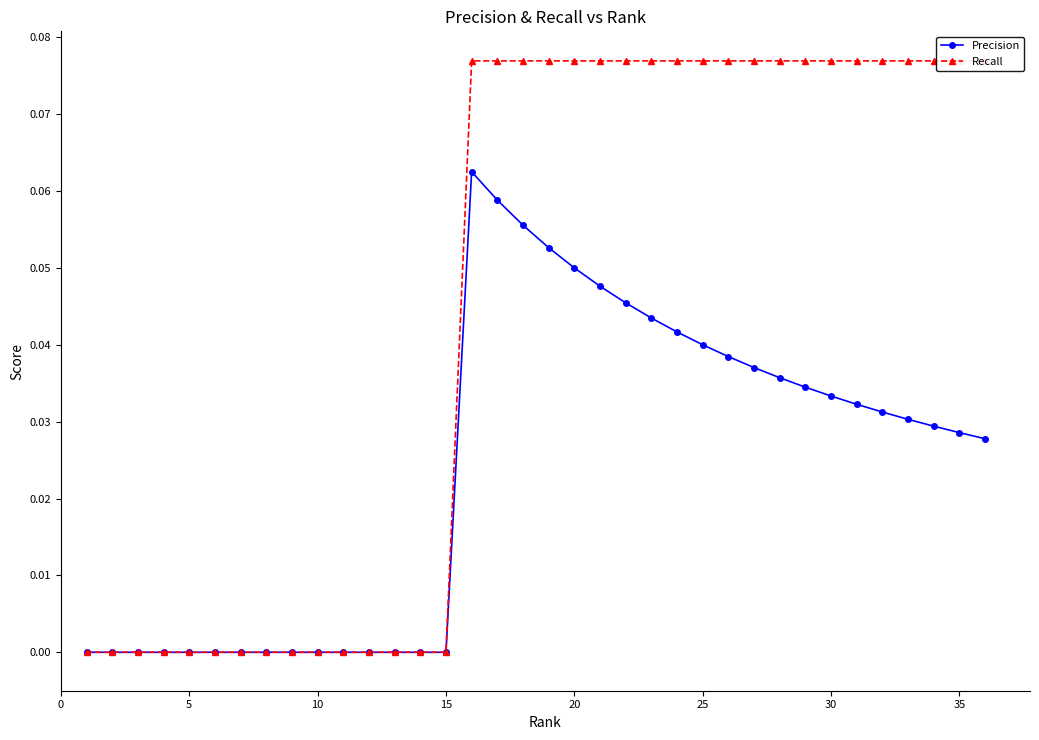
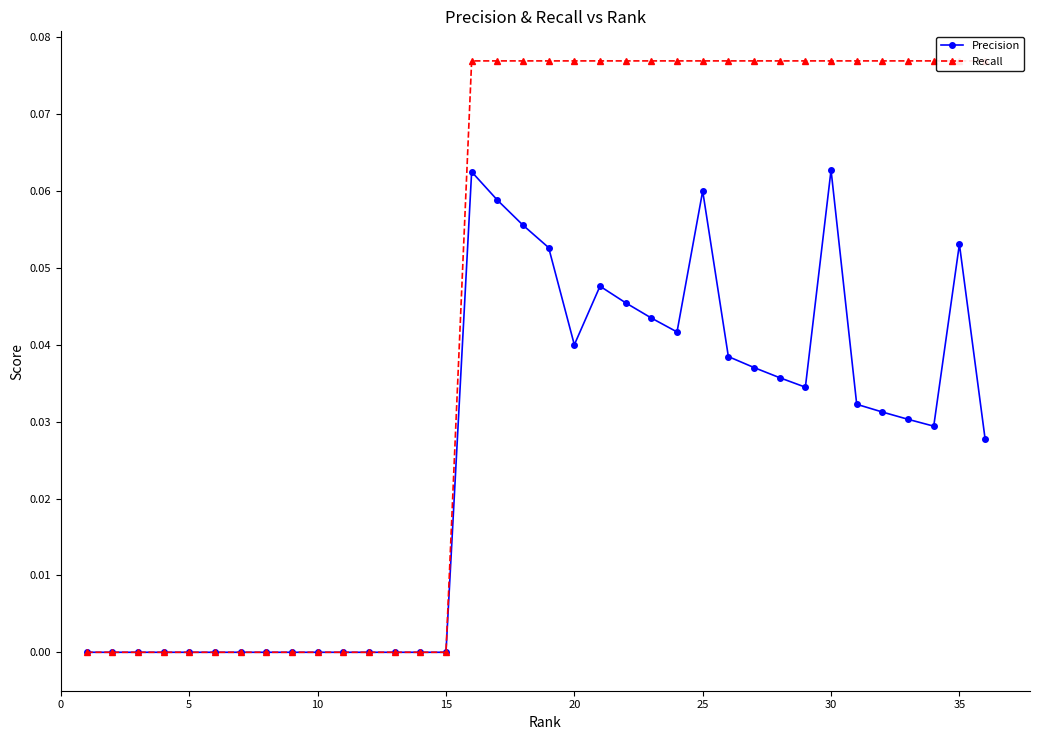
Precision, 20: 0.05 -> 0.04
Precision, 25: 0.04 -> 0.06
Precision, 30: 0.033 -> 0.063
Precision, 35: 0.029 -> 0.053
